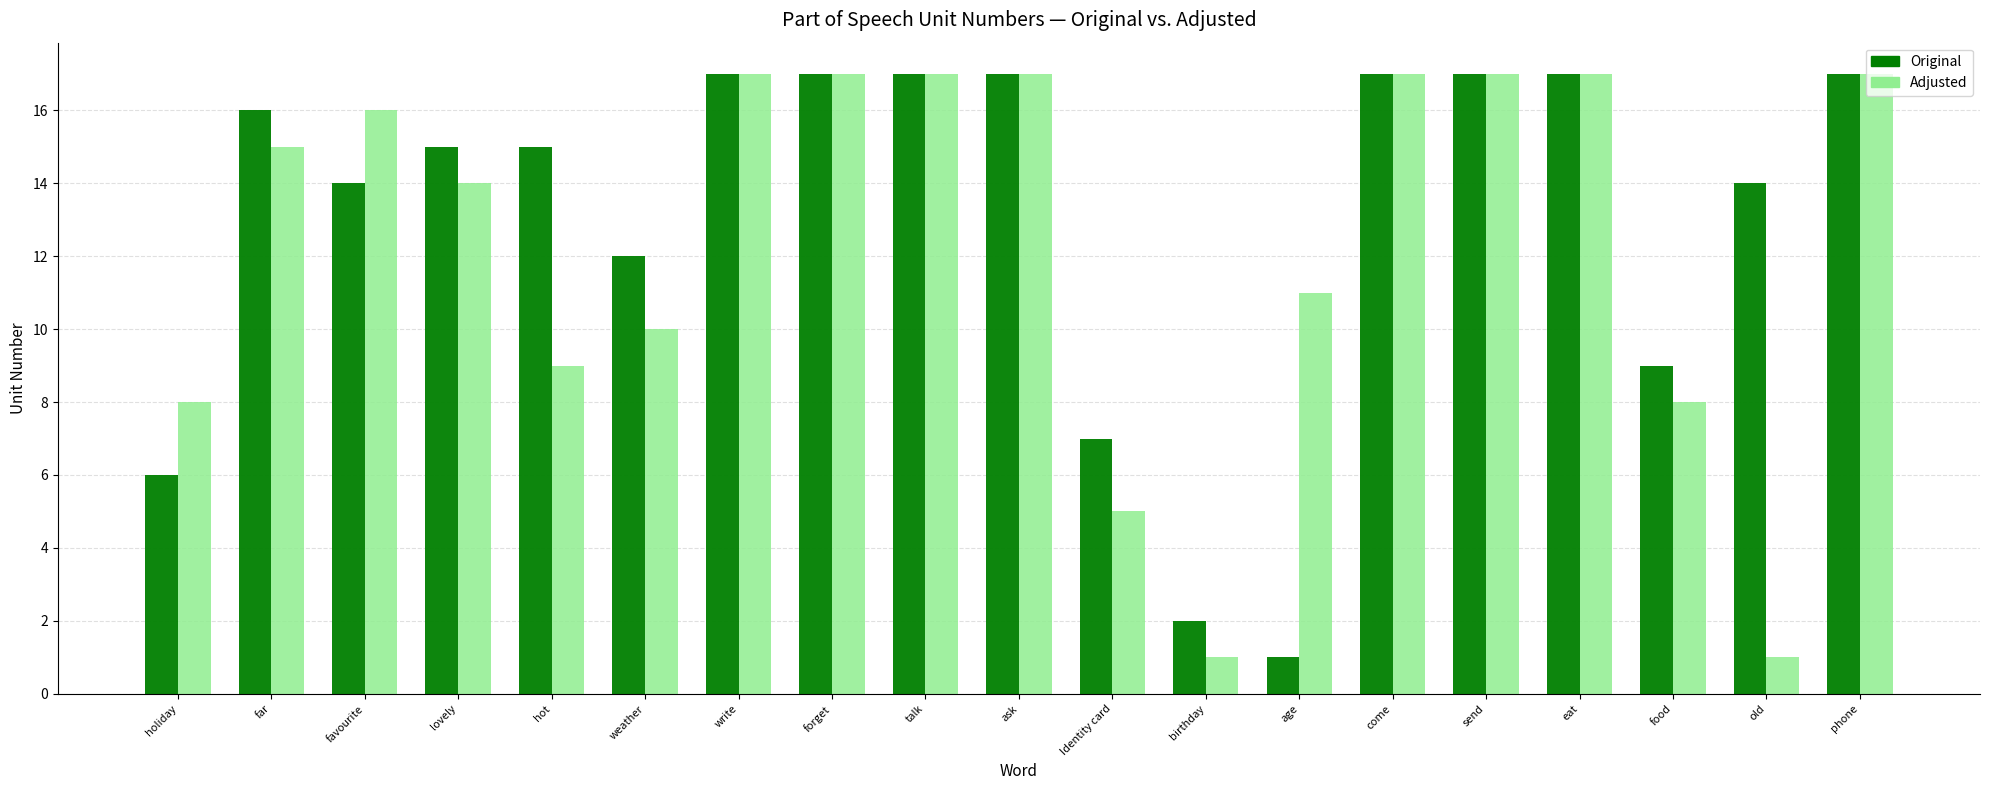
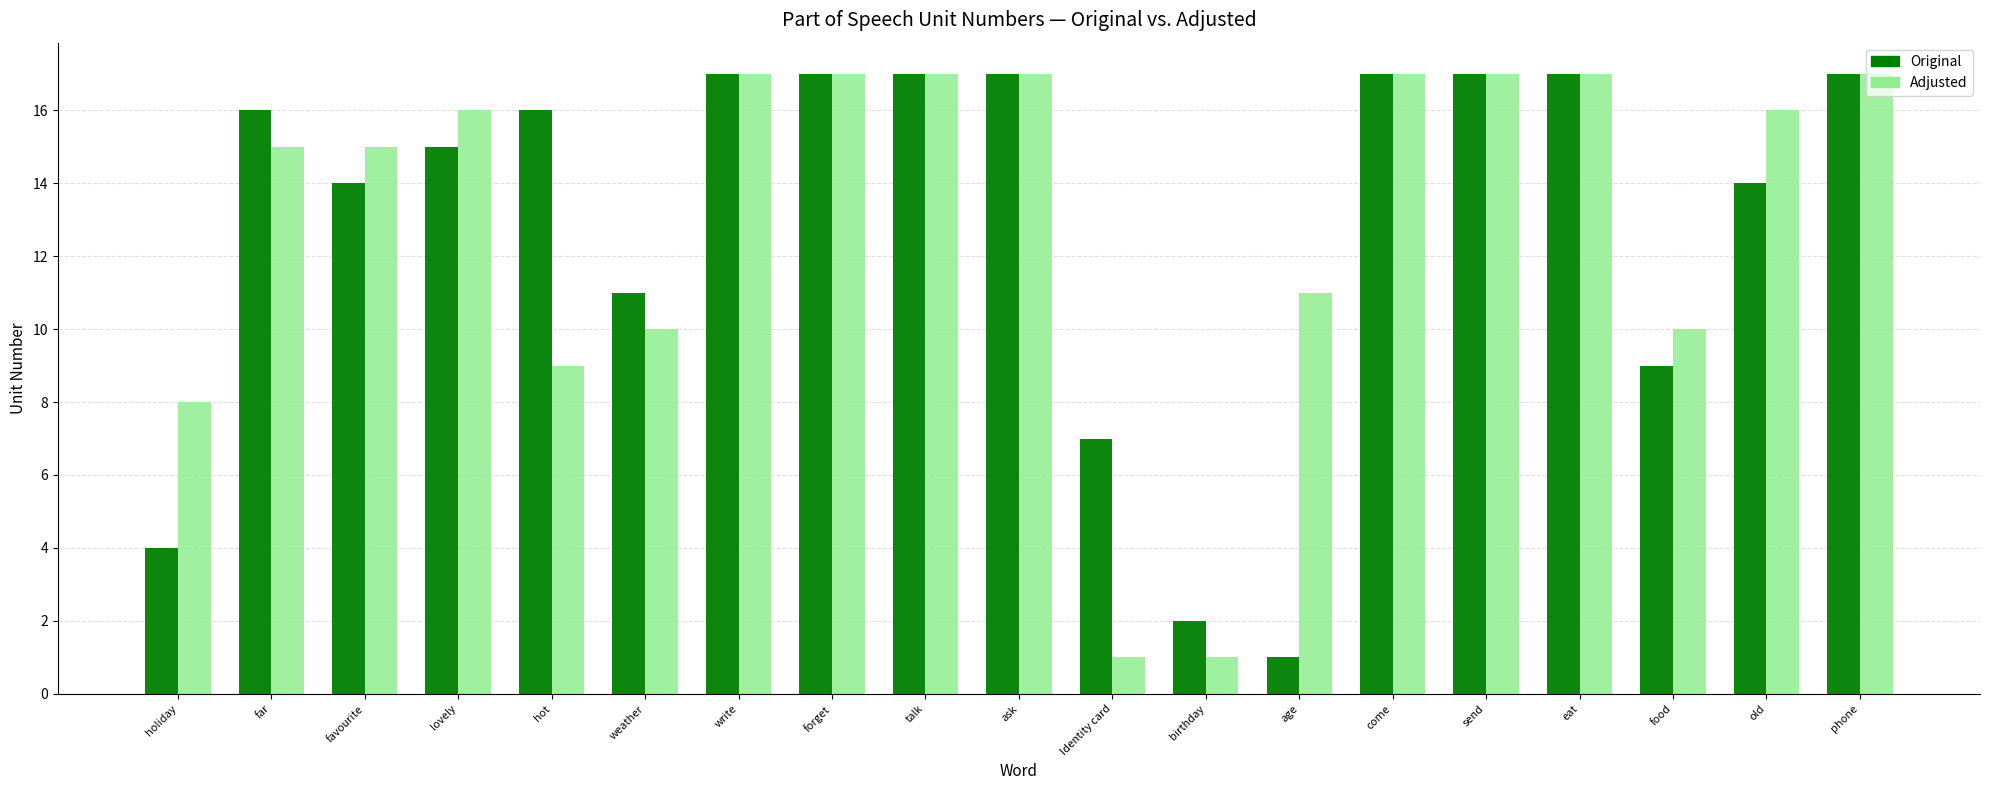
Original, holiday: 6 -> 4
Adjusted, favourite: 16 -> 15
Adjusted, lovely: 14 -> 16
Original, hot: 15 -> 16
Original, weather: 12 -> 11
Adjusted, Identity card: 5 -> 1
Adjusted, food: 8 -> 10
Adjusted, old: 1 -> 16
